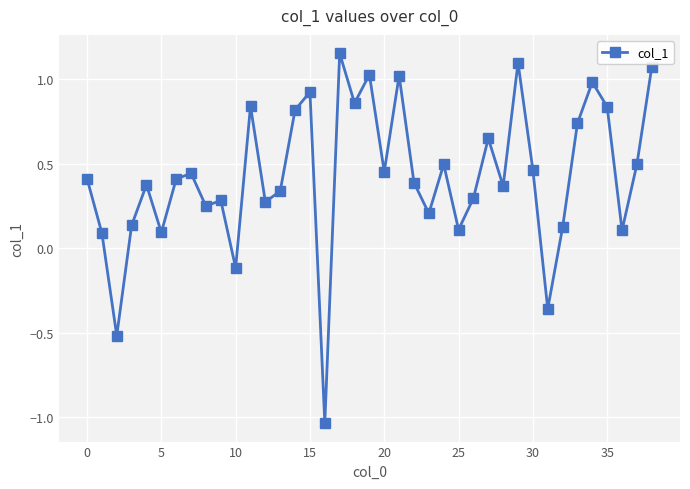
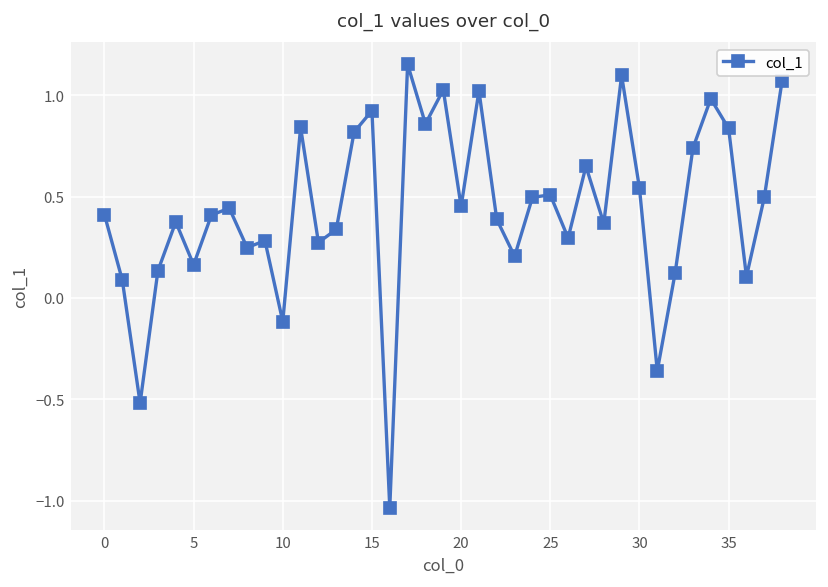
5: 0.09 -> 0.16
25: 0.11 -> 0.51
30: 0.46 -> 0.54
